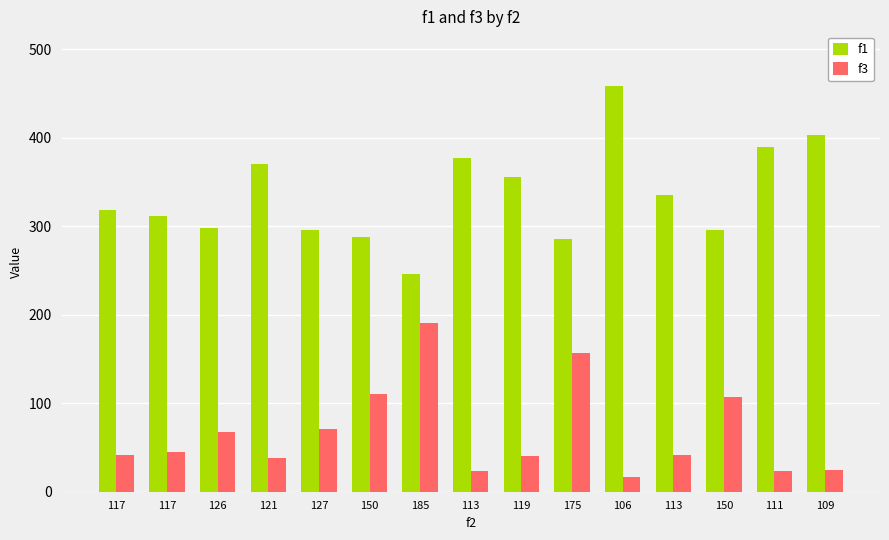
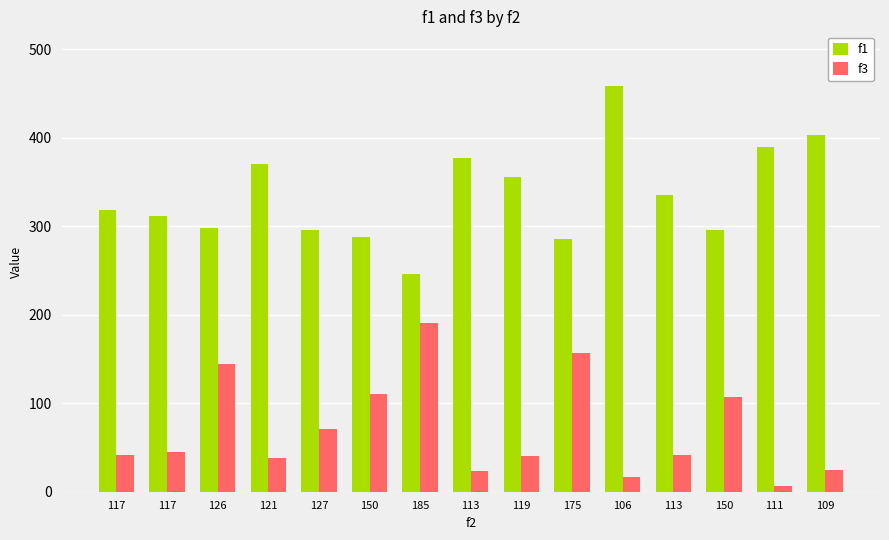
f3, 126: 70 -> 140
f3, 111: 20 -> 10
